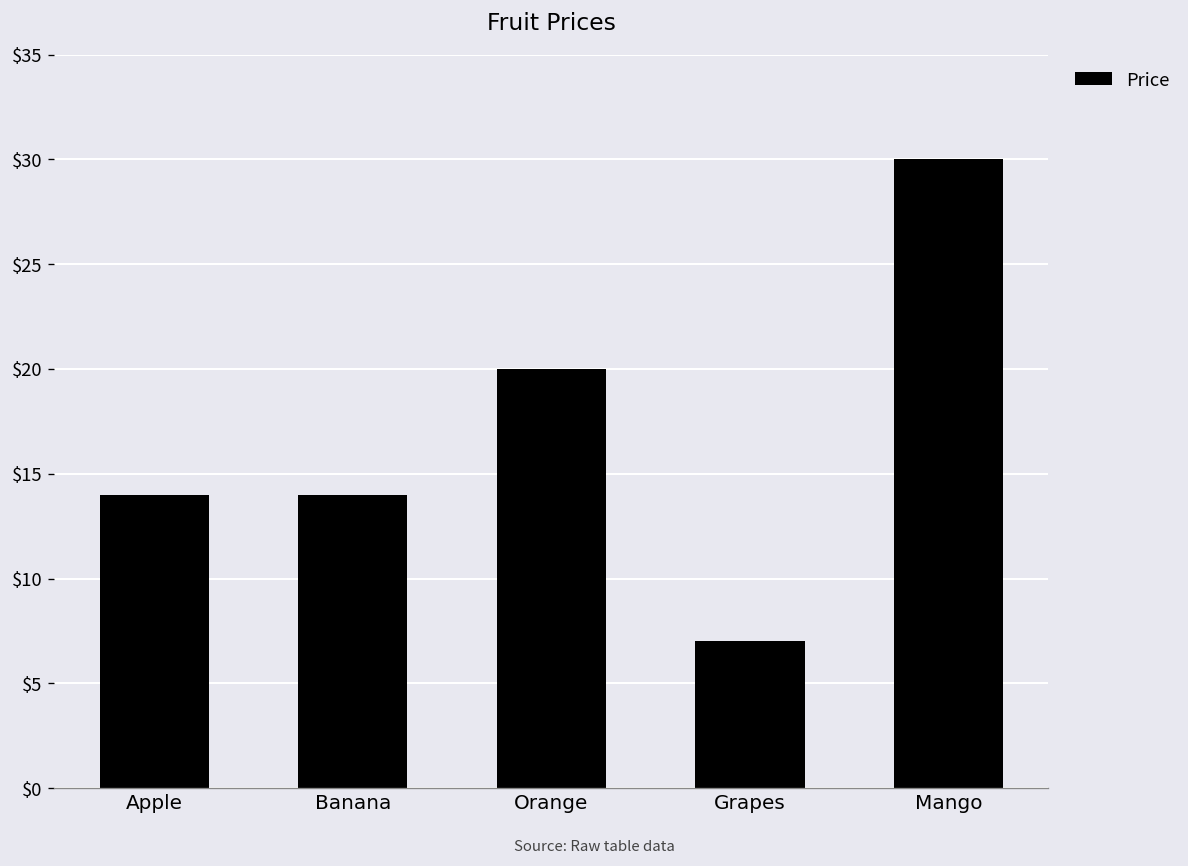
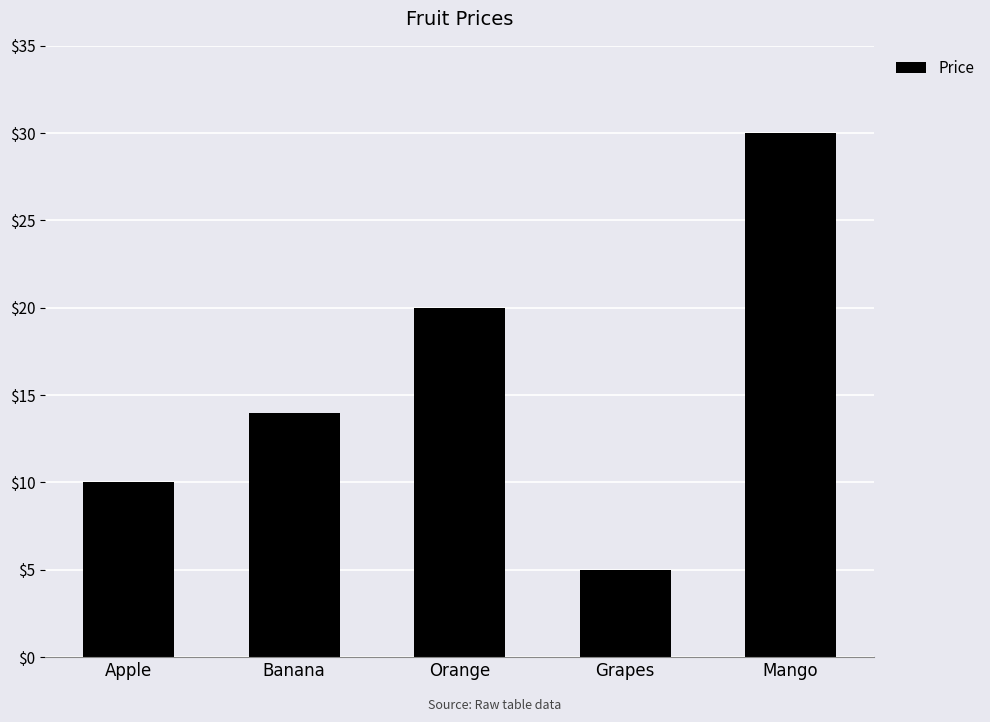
Apple: $14 -> $10
Grapes: $7 -> $5
